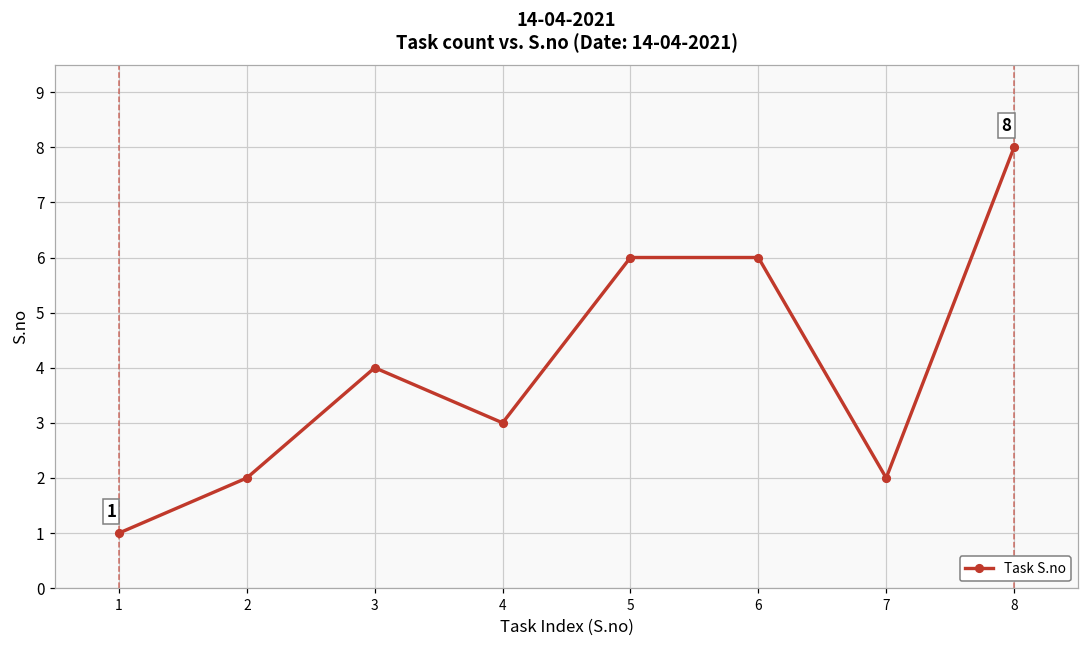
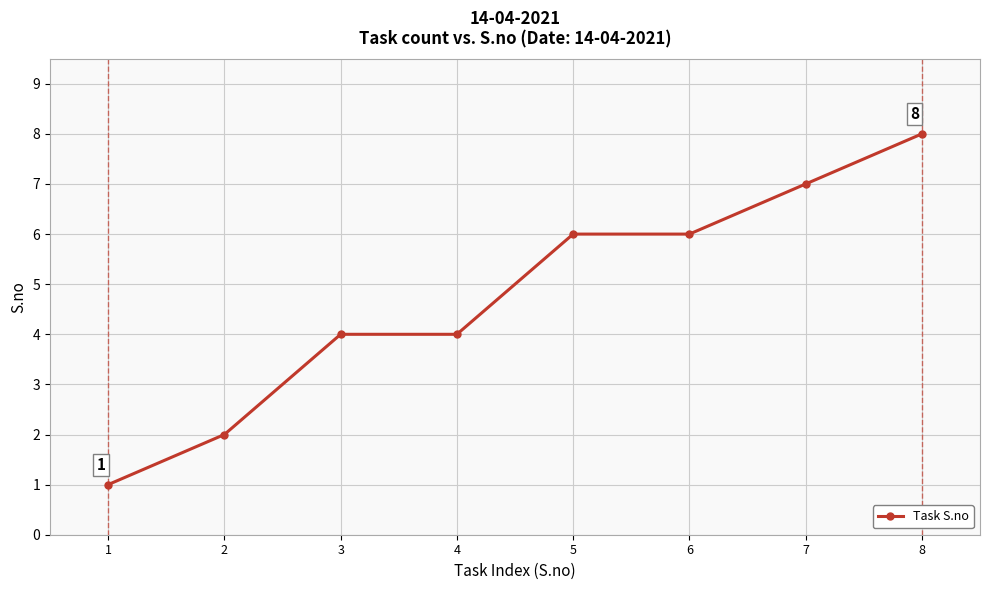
4: 3 -> 4
7: 2 -> 7
